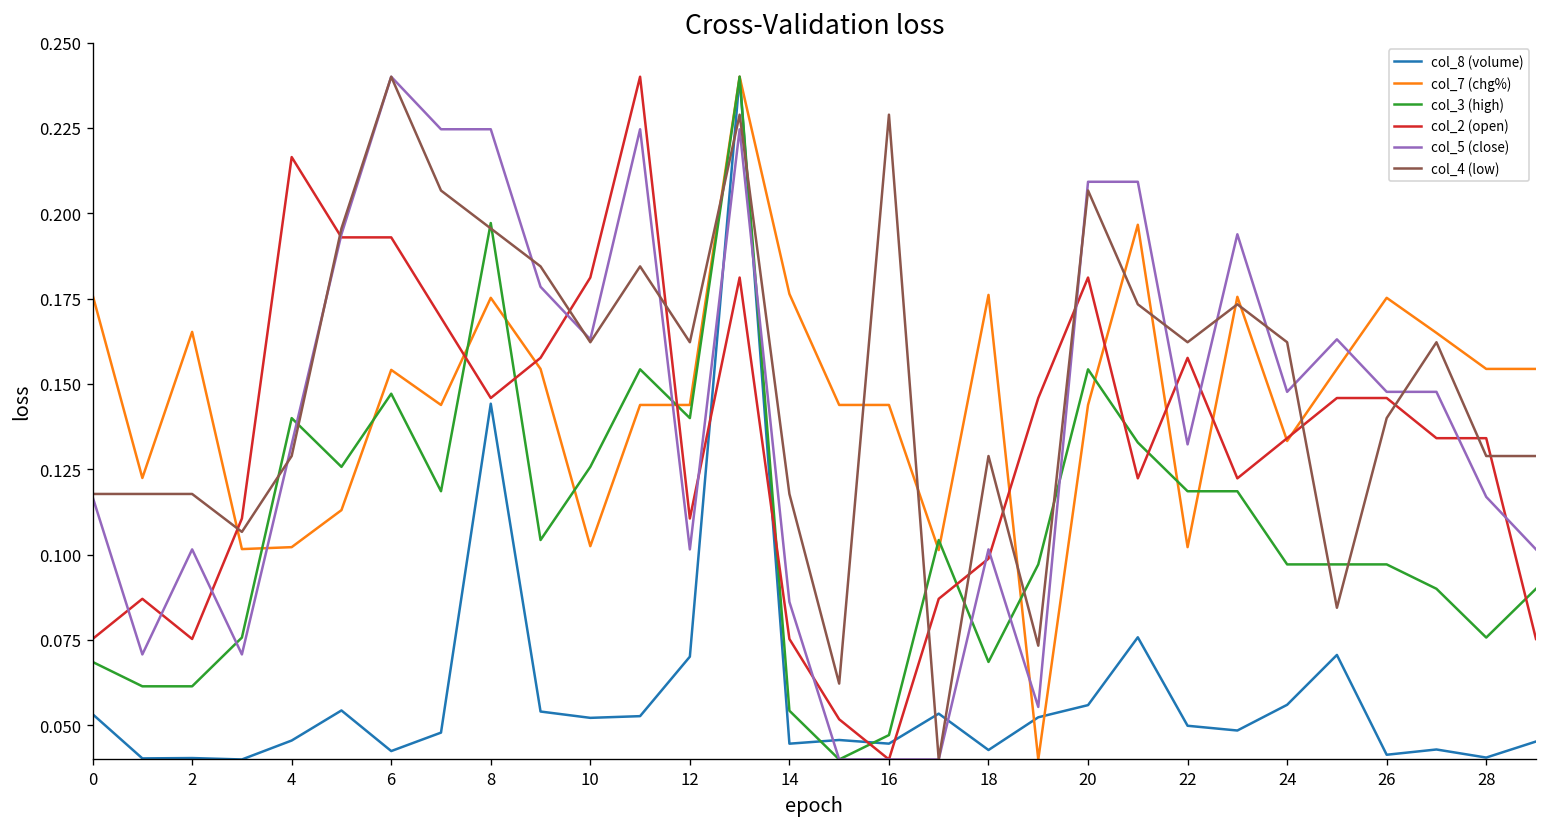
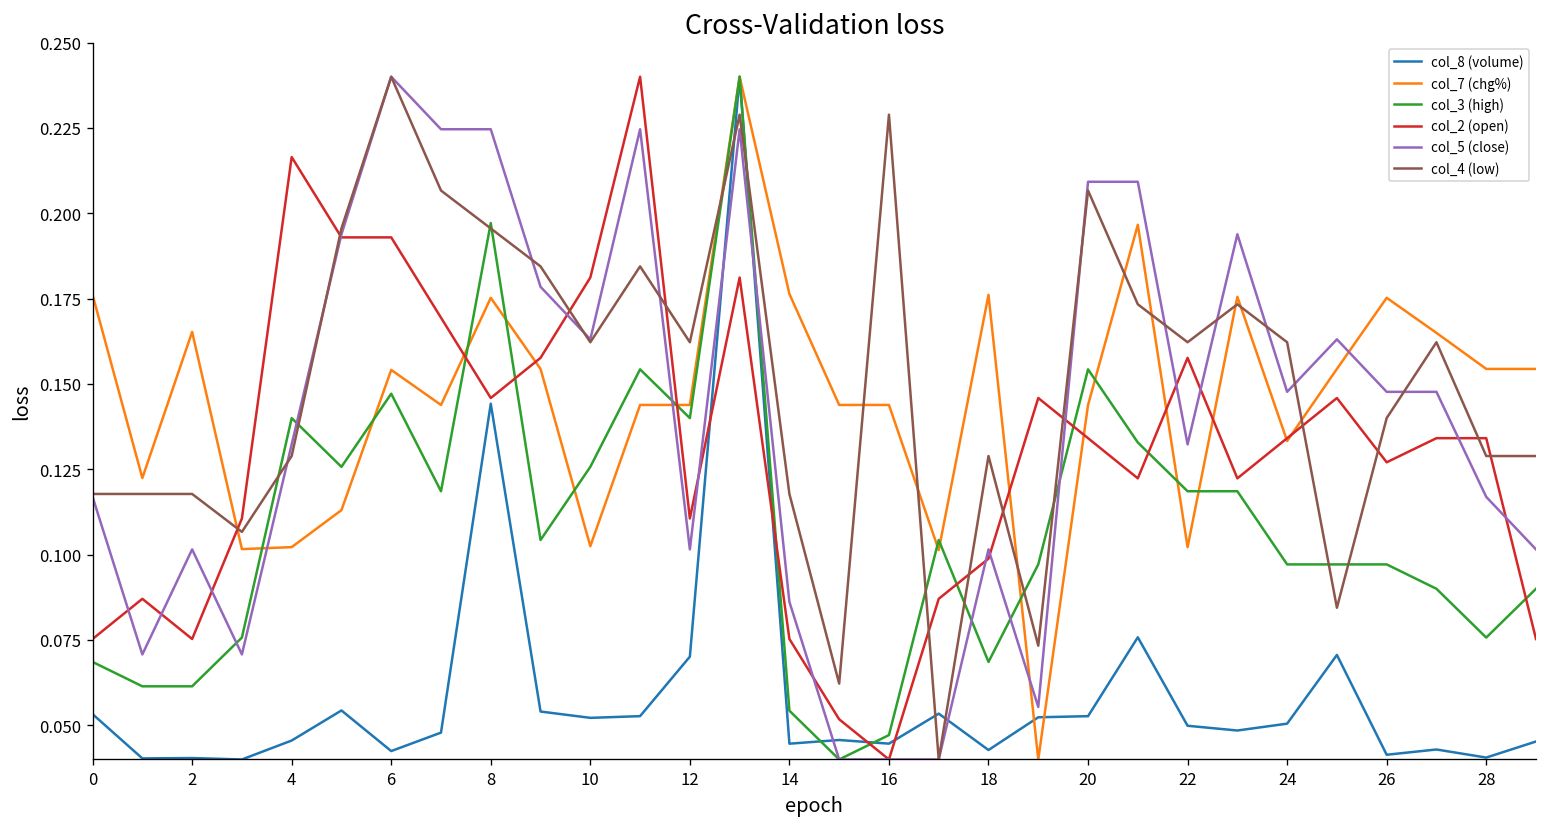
col_8 (volume), 20: 0.056 -> 0.053
col_2 (open), 20: 0.181 -> 0.134
col_8 (volume), 24: 0.056 -> 0.050
col_2 (open), 26: 0.146 -> 0.127
